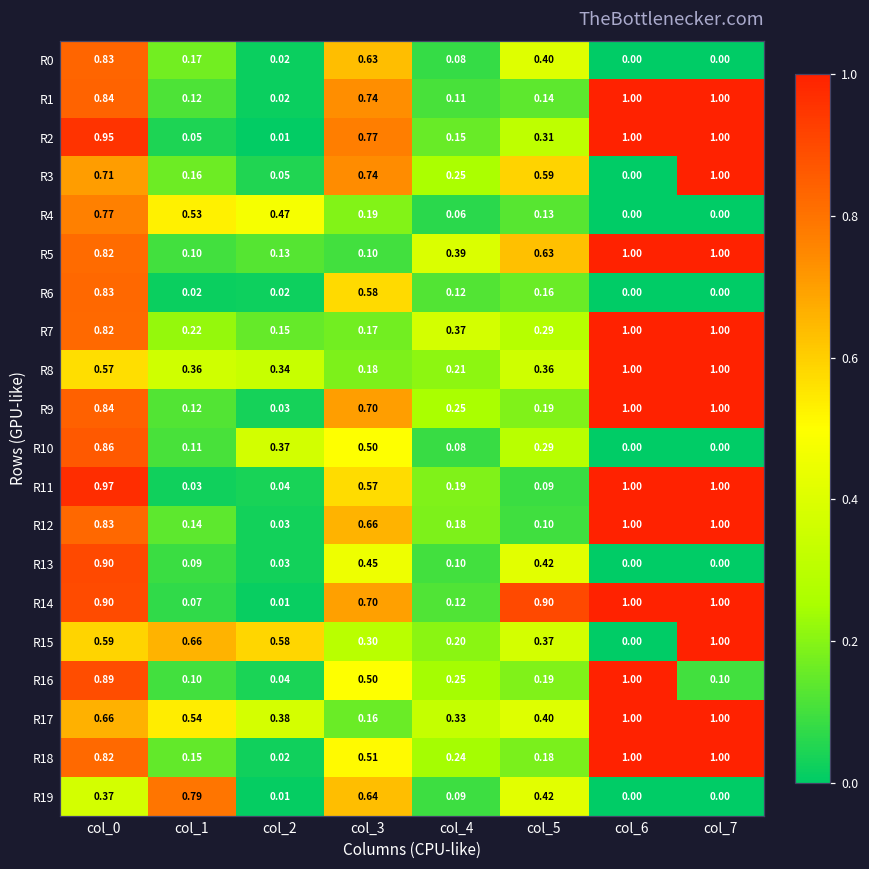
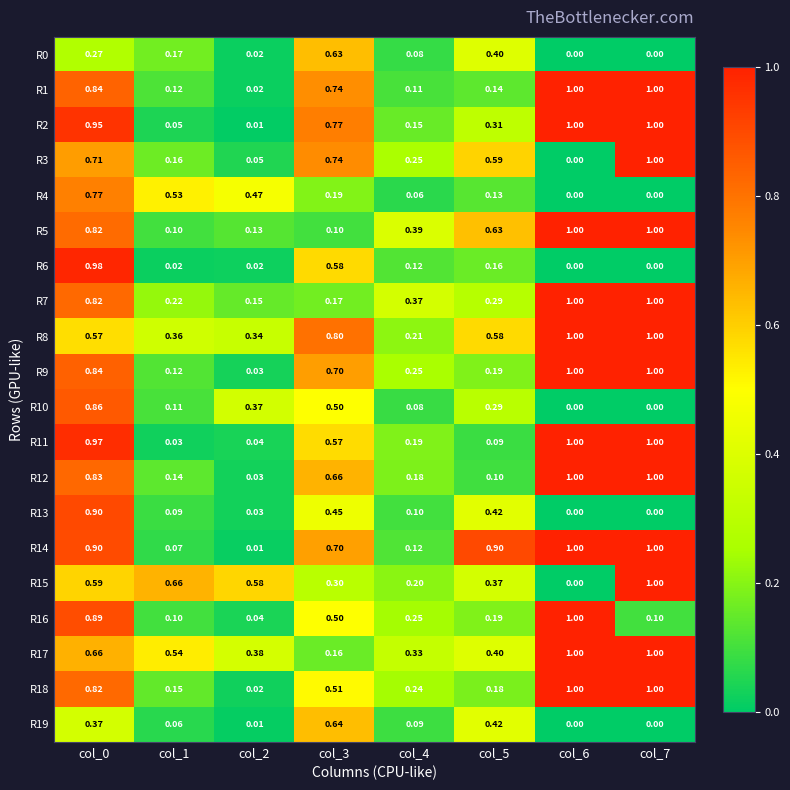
R0, col_0: 0.83 -> 0.27
R6, col_0: 0.83 -> 0.98
R8, col_3: 0.18 -> 0.80
R8, col_5: 0.36 -> 0.58
R19, col_1: 0.79 -> 0.06
